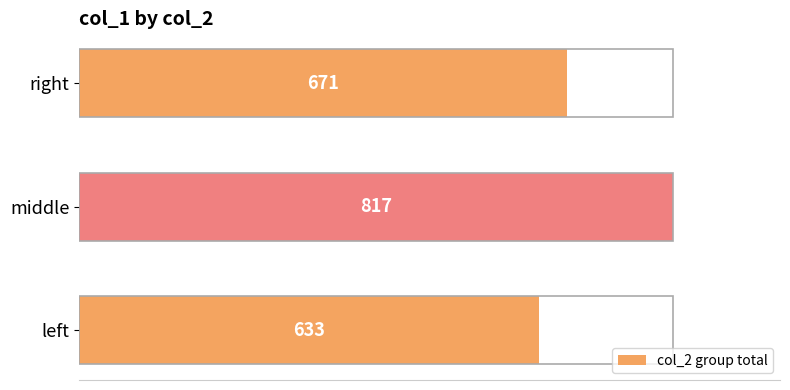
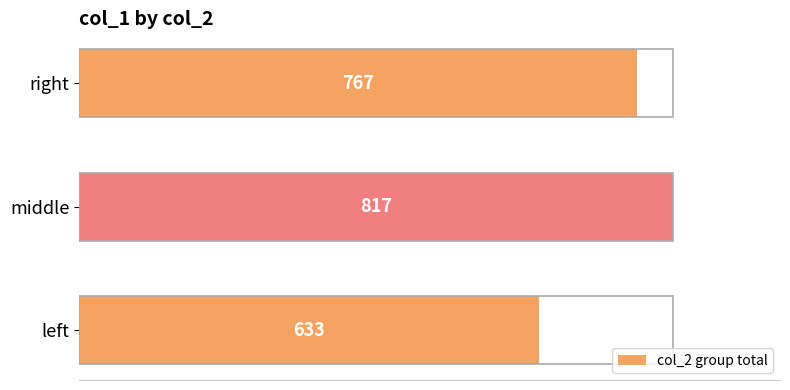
right: 671 -> 767
